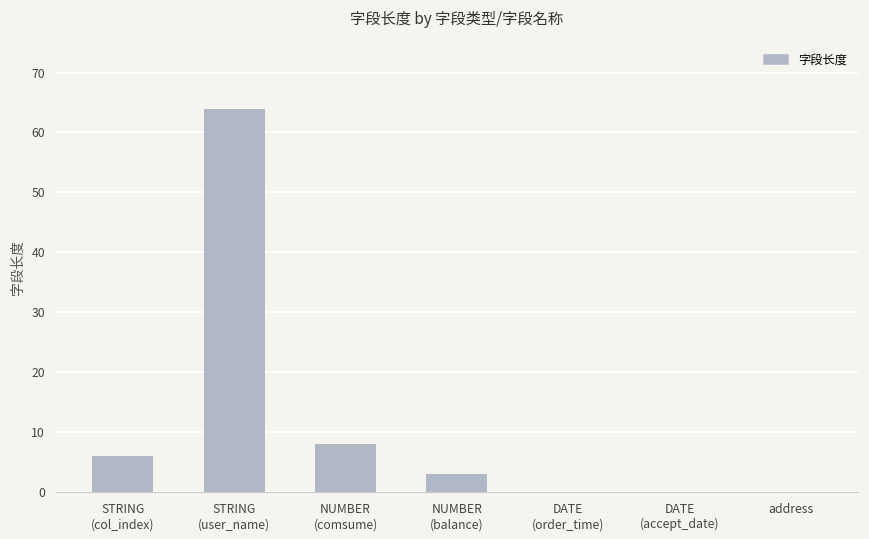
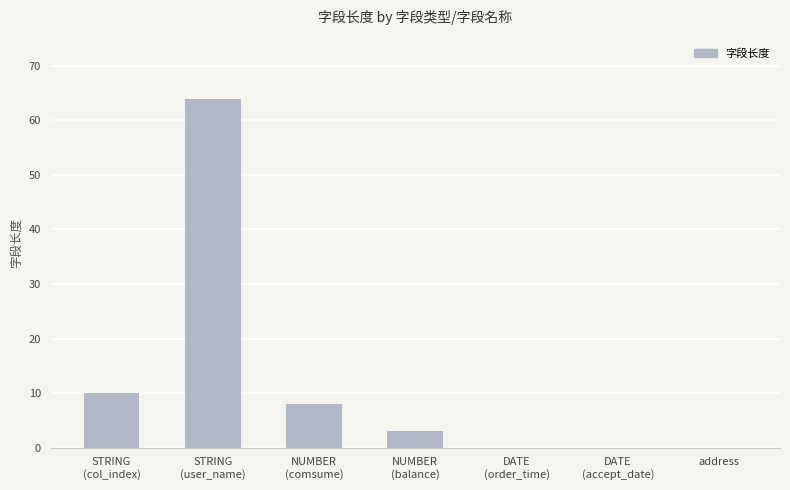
STRING (col_index): 6 -> 10
